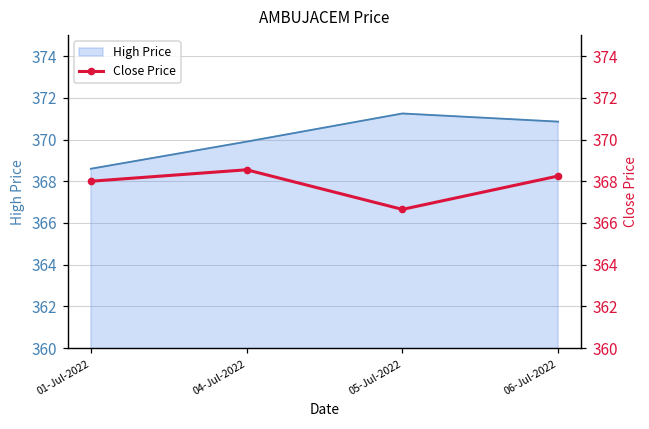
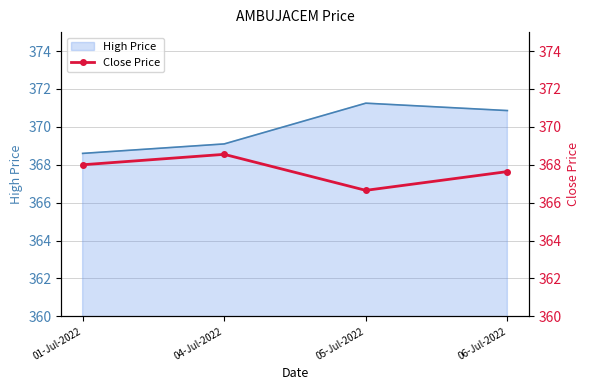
High Price, 04-Jul-2022: 369.9 -> 369.1
Close Price, 06-Jul-2022: 368.3 -> 367.6
